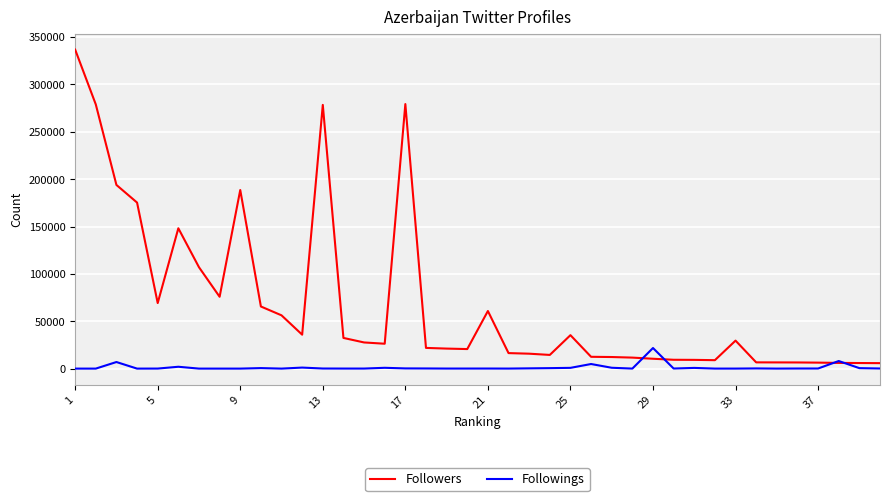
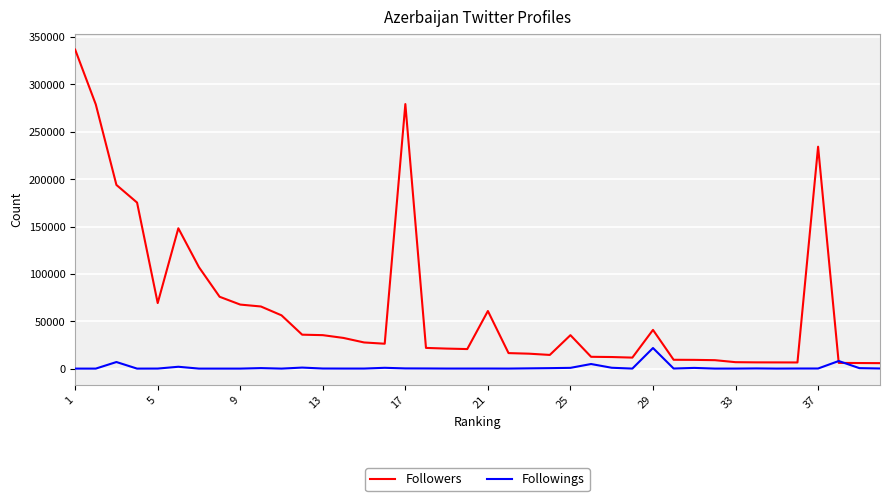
Followers, 9: 190000 -> 70000
Followers, 13: 280000 -> 40000
Followers, 29: 10000 -> 40000
Followers, 33: 30000 -> 10000
Followers, 37: 10000 -> 230000
